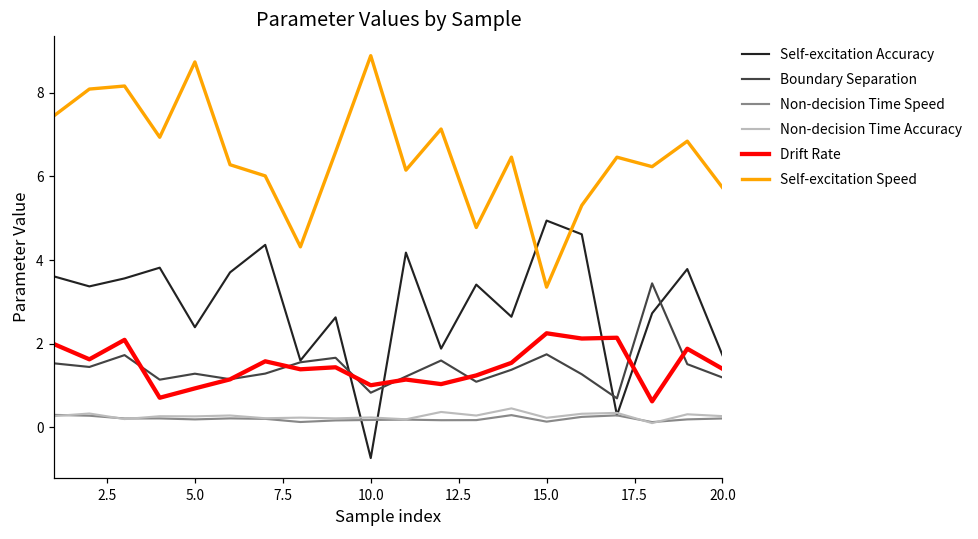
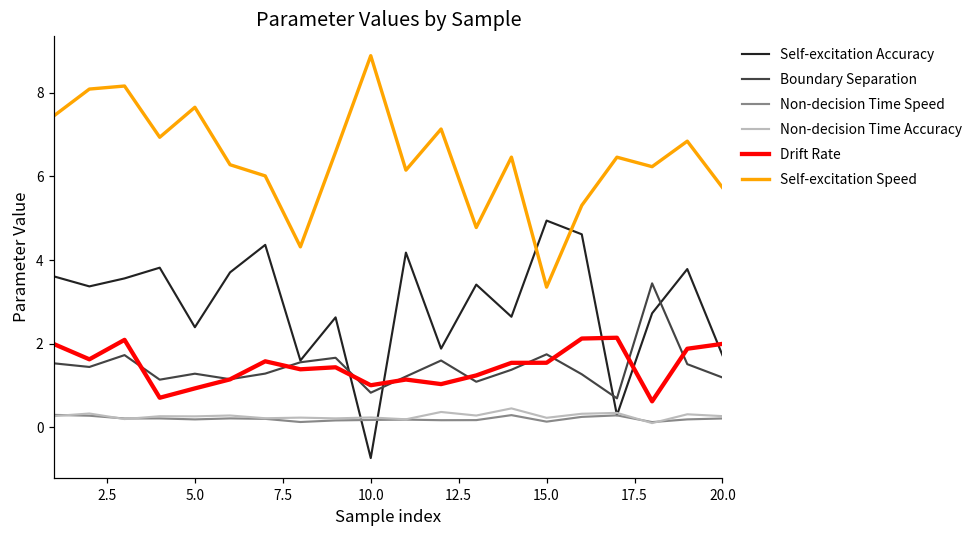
Self-excitation Speed, 5.0: 8.7 -> 7.7
Drift Rate, 15.0: 2.2 -> 1.5
Drift Rate, 20.0: 1.4 -> 2.0
